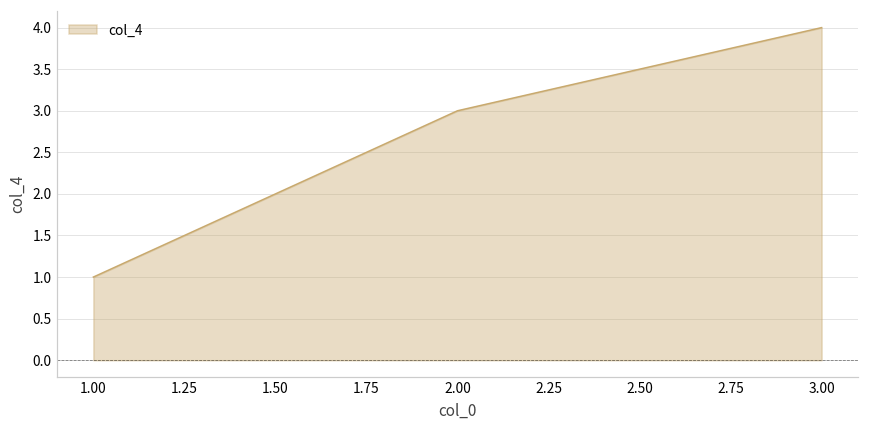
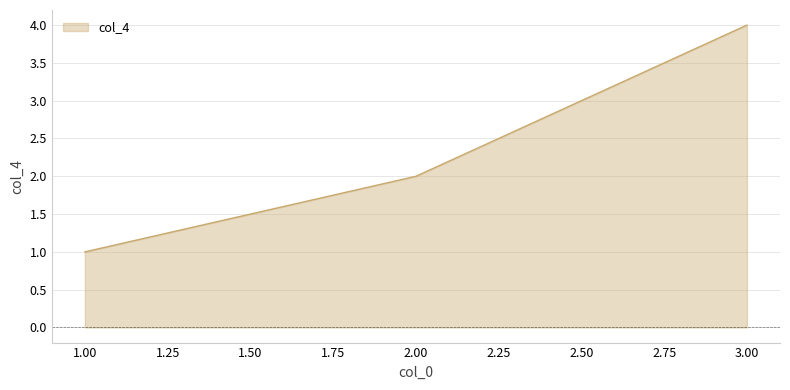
2.00: 3 -> 2
